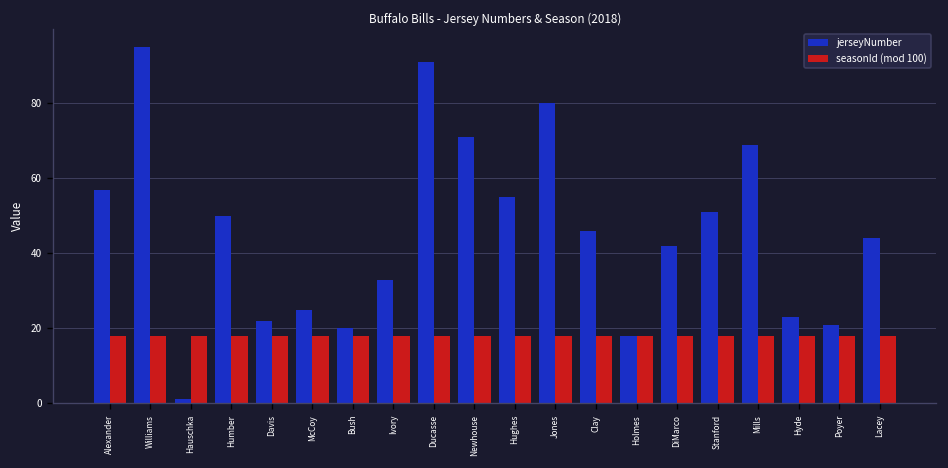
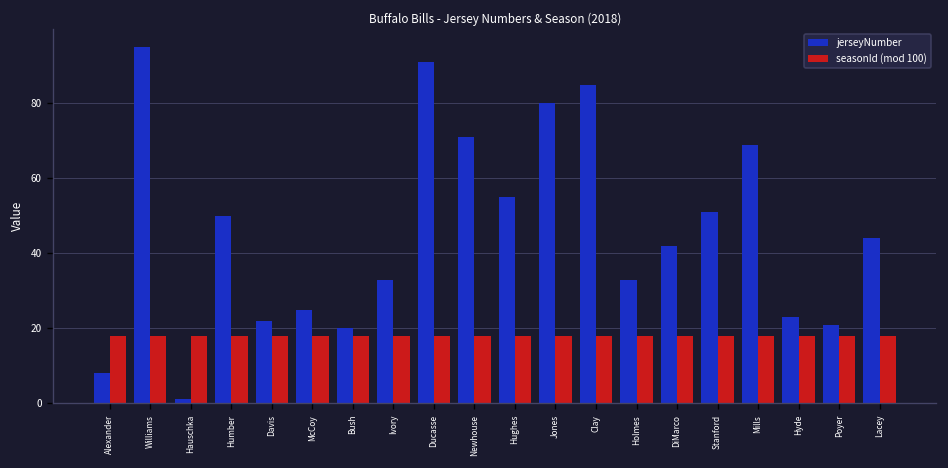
jerseyNumber, Alexander: 57 -> 8
jerseyNumber, Clay: 46 -> 85
jerseyNumber, Holmes: 18 -> 33
